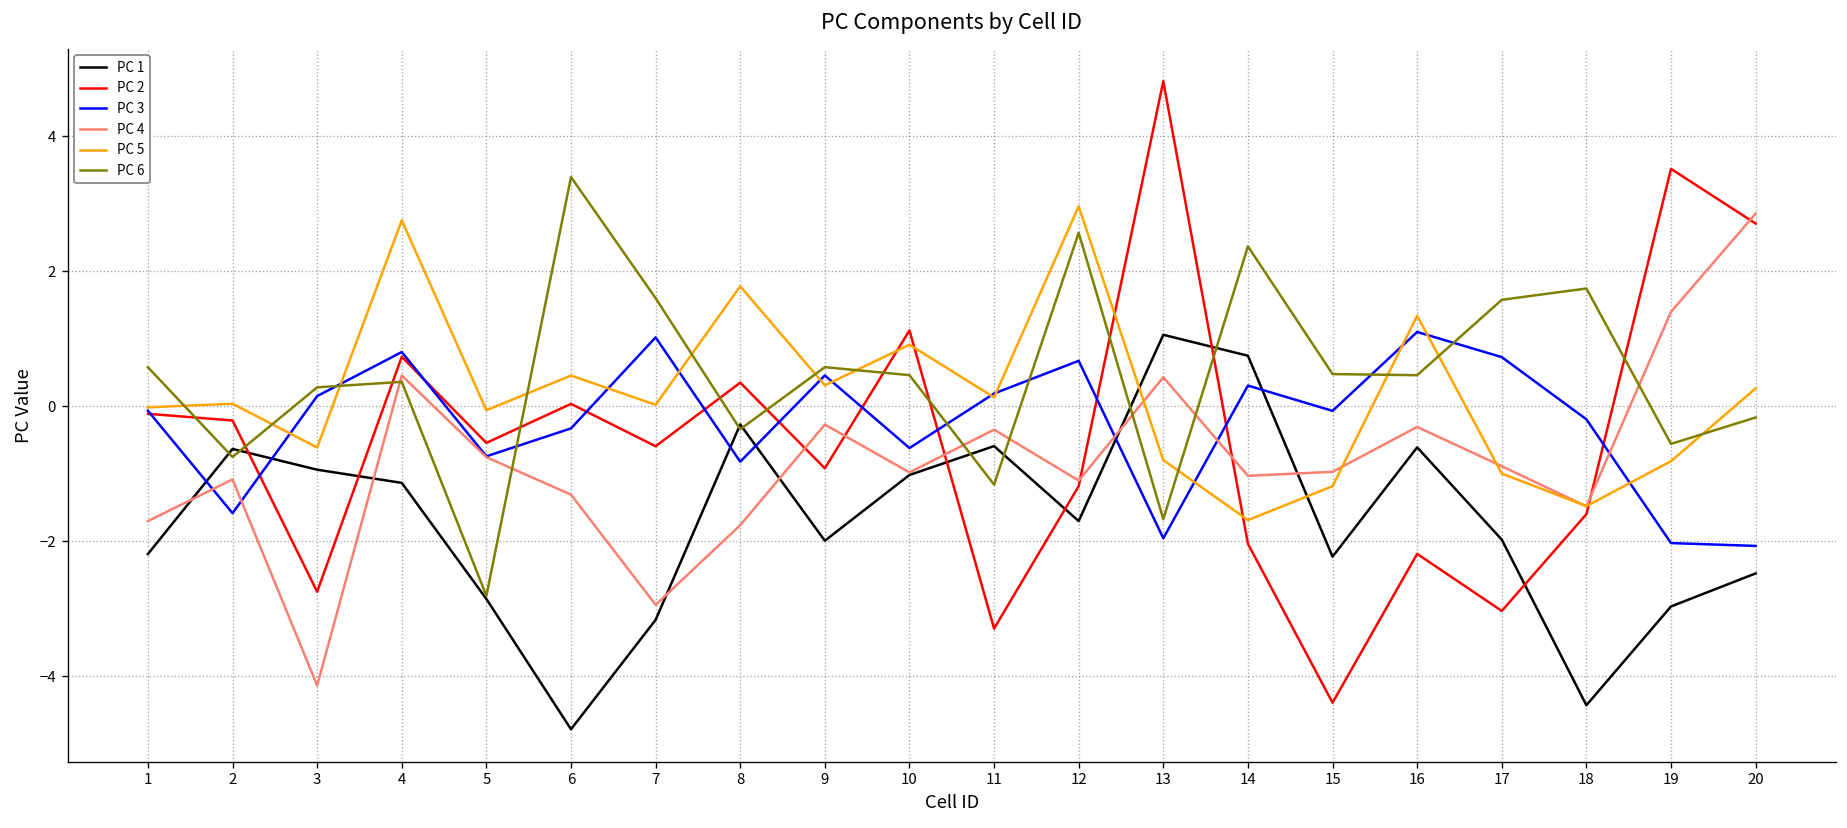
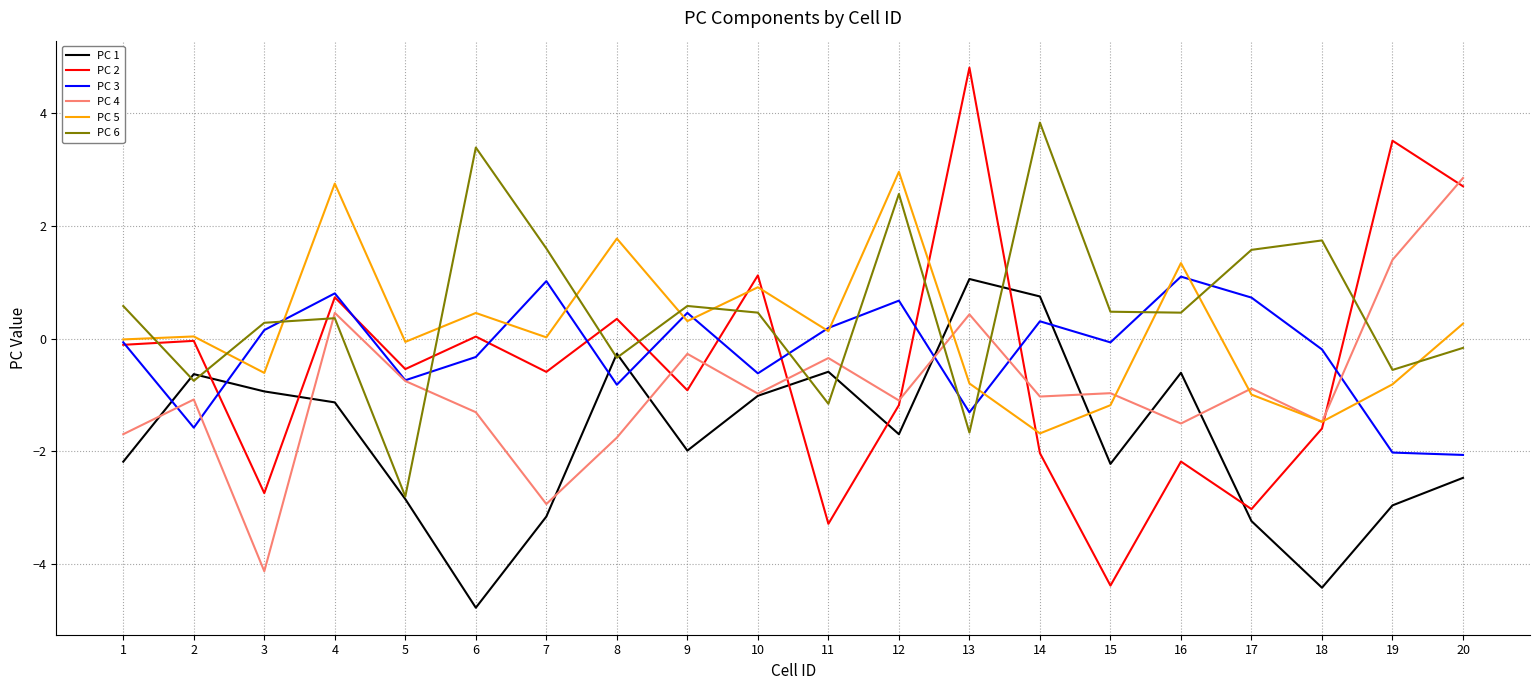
PC 2, 2: -0.2 -> 0.0
PC 3, 13: -2.0 -> -1.3
PC 6, 14: 2.4 -> 3.8
PC 4, 16: -0.3 -> -1.5
PC 1, 17: -2.0 -> -3.2
